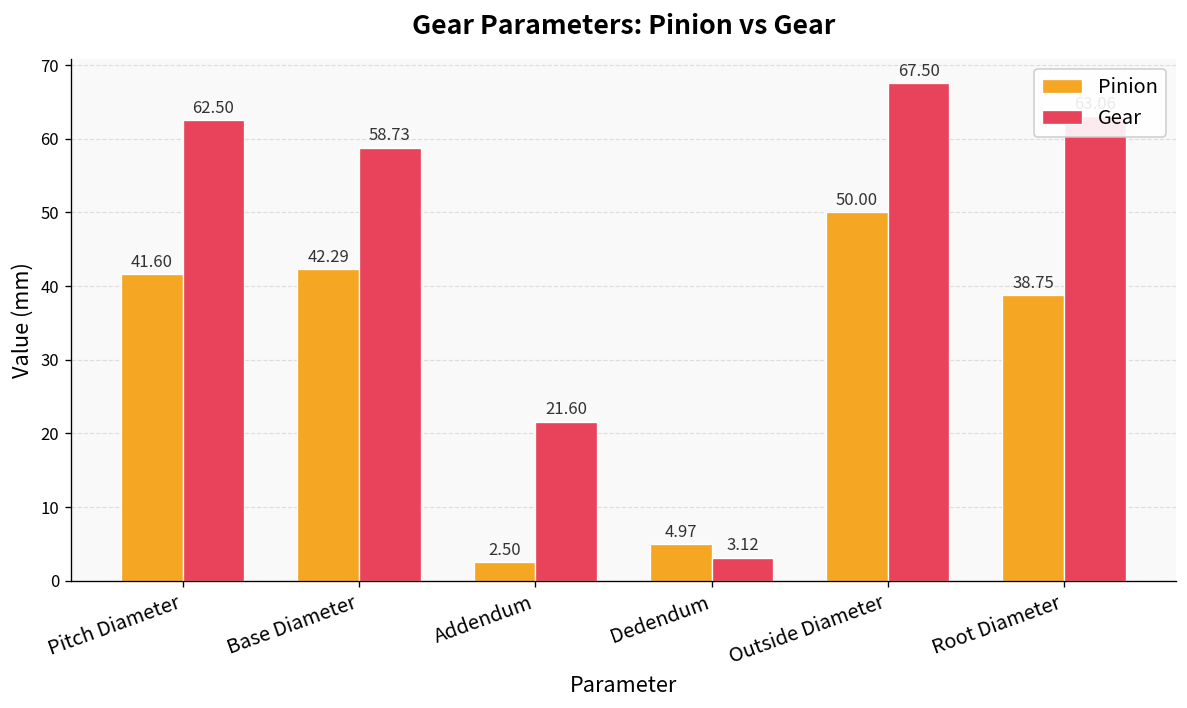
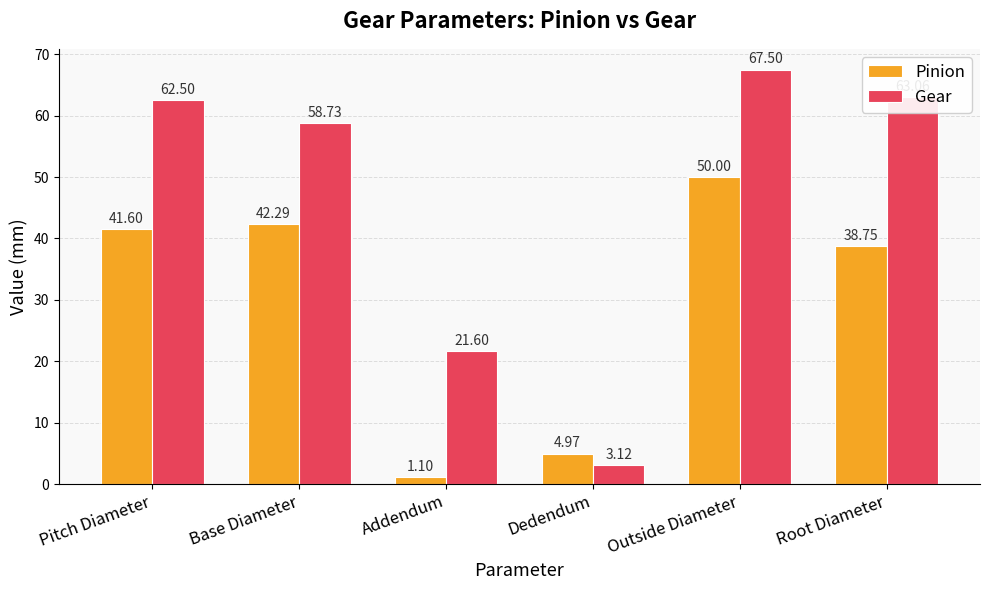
Pinion, Addendum: 2.50 -> 1.10
